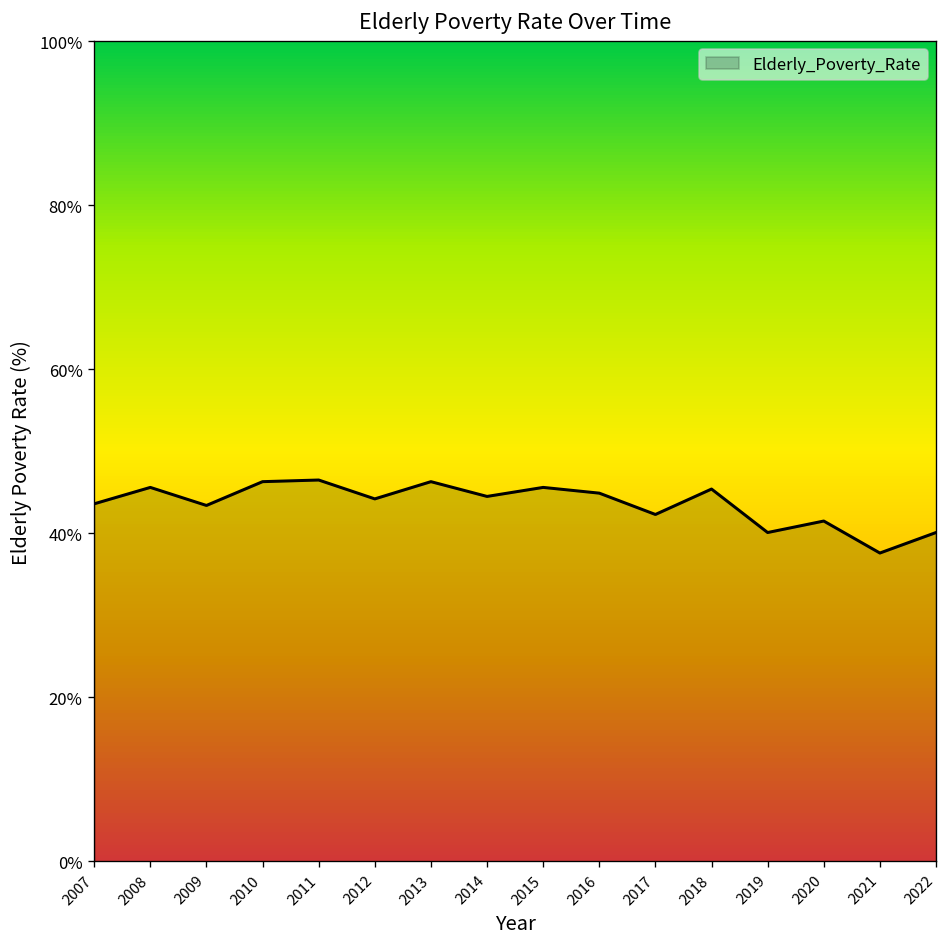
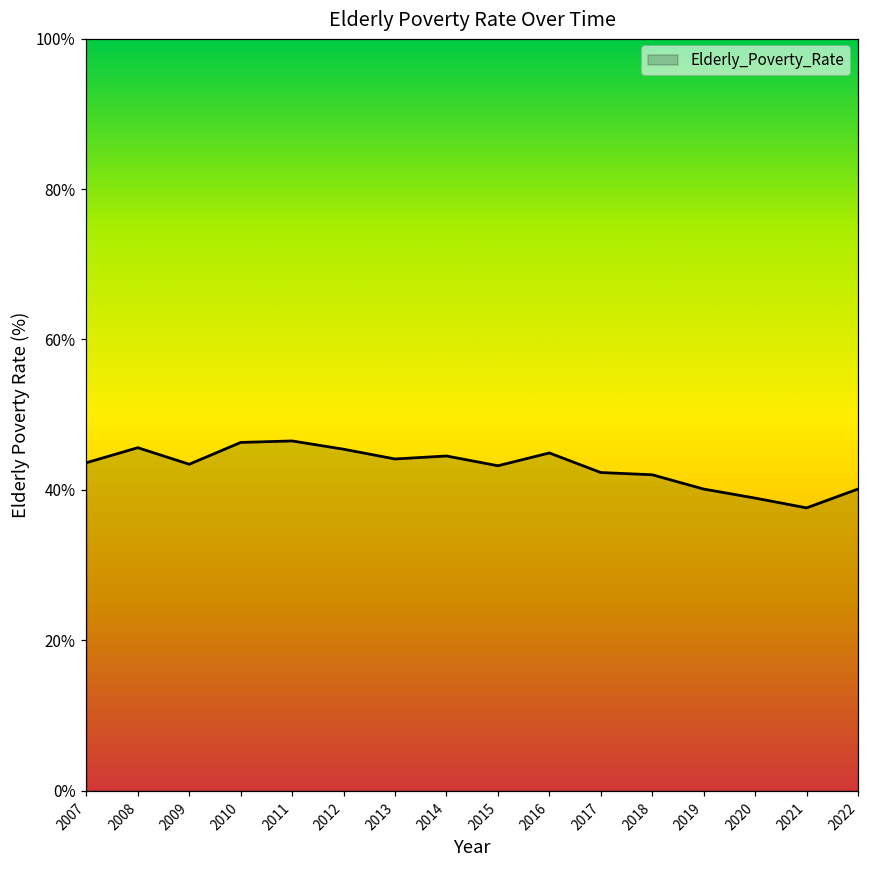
2012: 44% -> 45%
2013: 46% -> 44%
2015: 46% -> 43%
2018: 45% -> 42%
2020: 42% -> 39%
